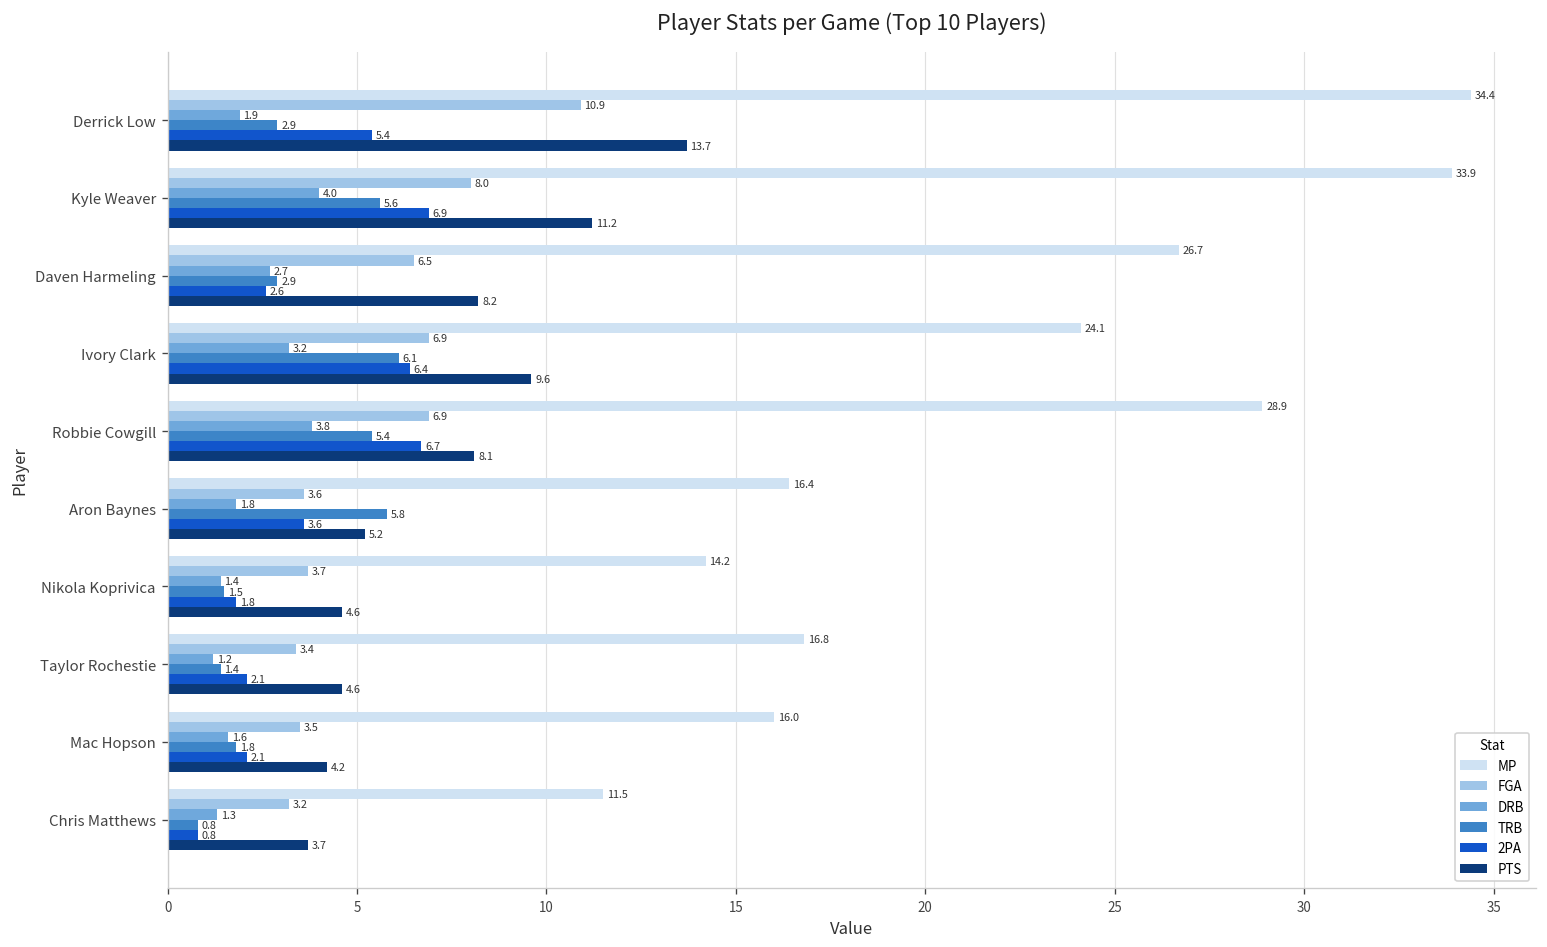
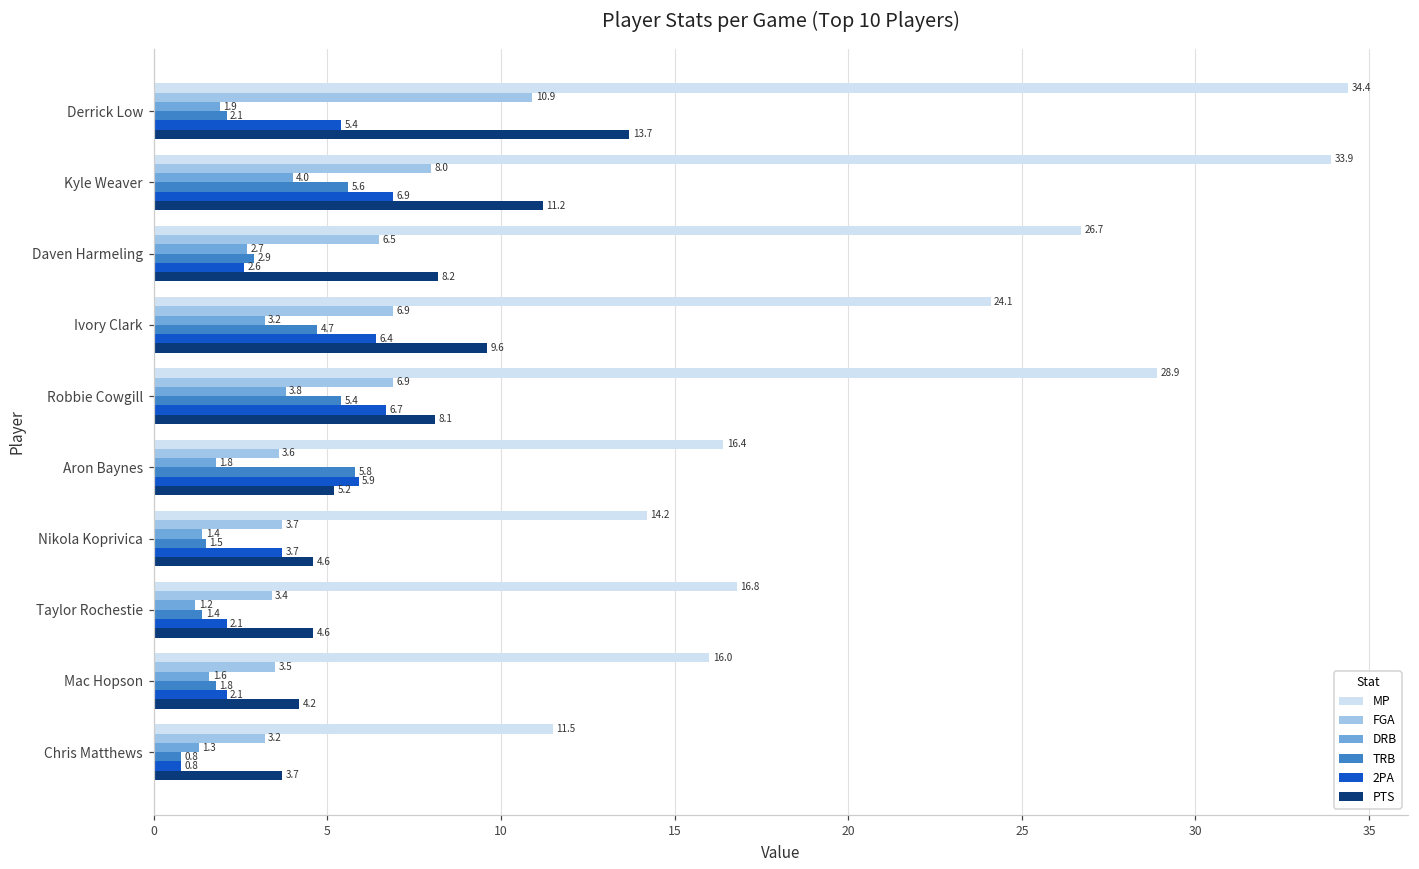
TRB, Derrick Low: 2.9 -> 2.1
TRB, Ivory Clark: 6.1 -> 4.7
2PA, Aron Baynes: 3.6 -> 5.9
2PA, Nikola Koprivica: 1.8 -> 3.7
